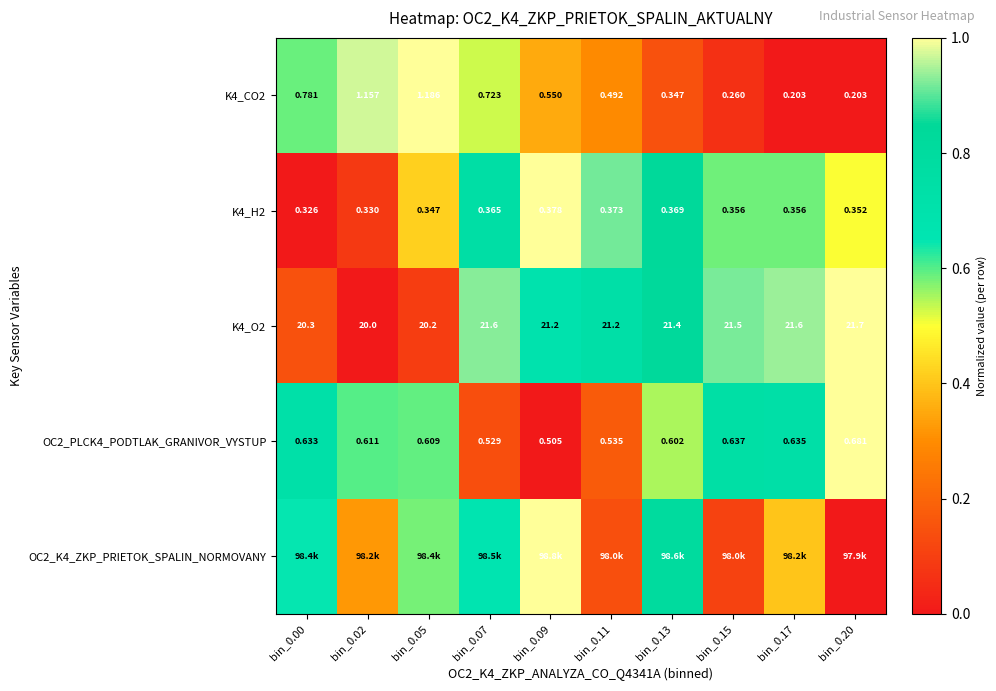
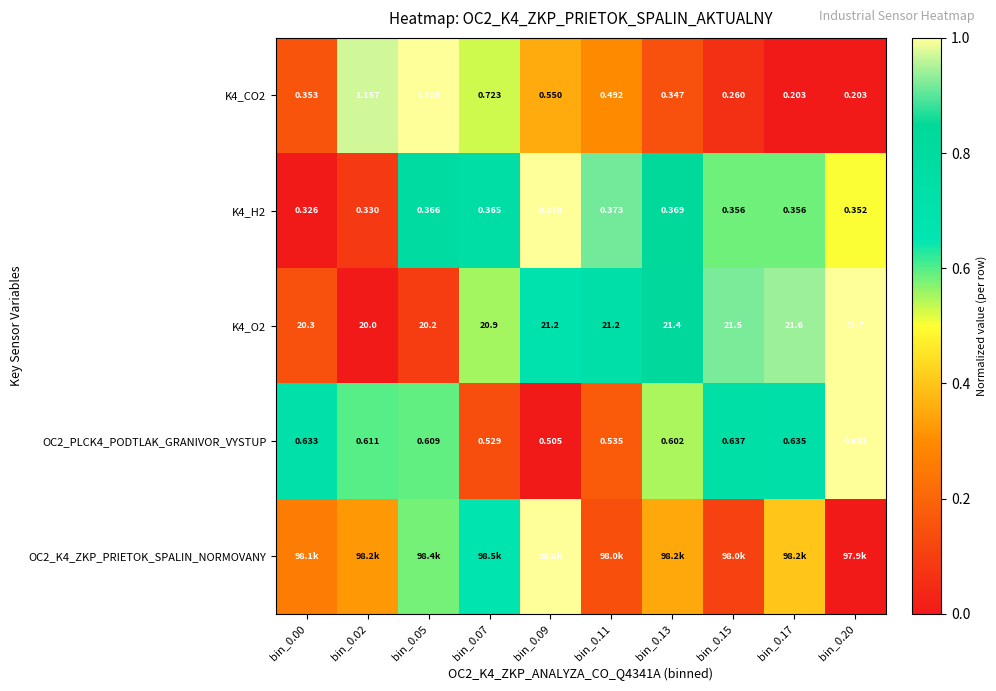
K4_CO2, bin_0.00: 0.781 -> 0.353
K4_H2, bin_0.05: 0.347 -> 0.366
K4_O2, bin_0.07: 21.6 -> 20.9
OC2_K4_ZKP_PRIETOK_SPALIN_NORMOVANY, bin_0.00: 98.4k -> 98.1k
OC2_K4_ZKP_PRIETOK_SPALIN_NORMOVANY, bin_0.13: 98.6k -> 98.2k
